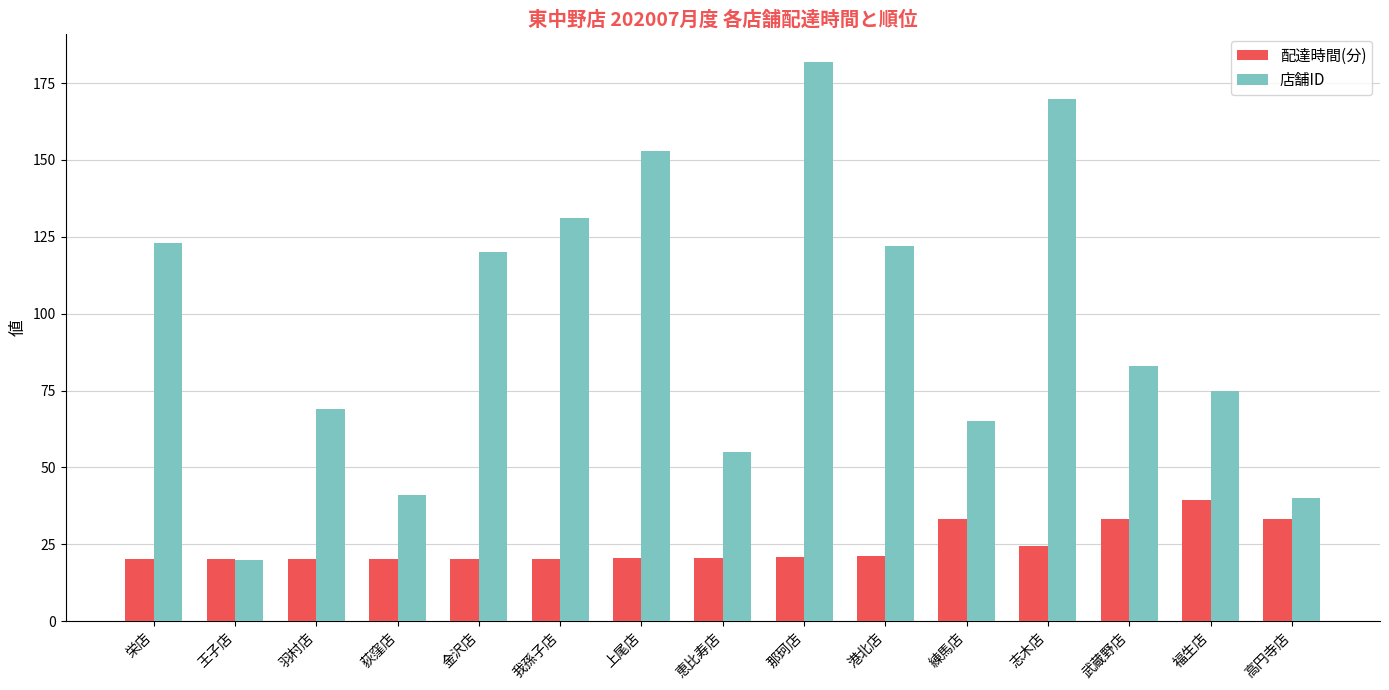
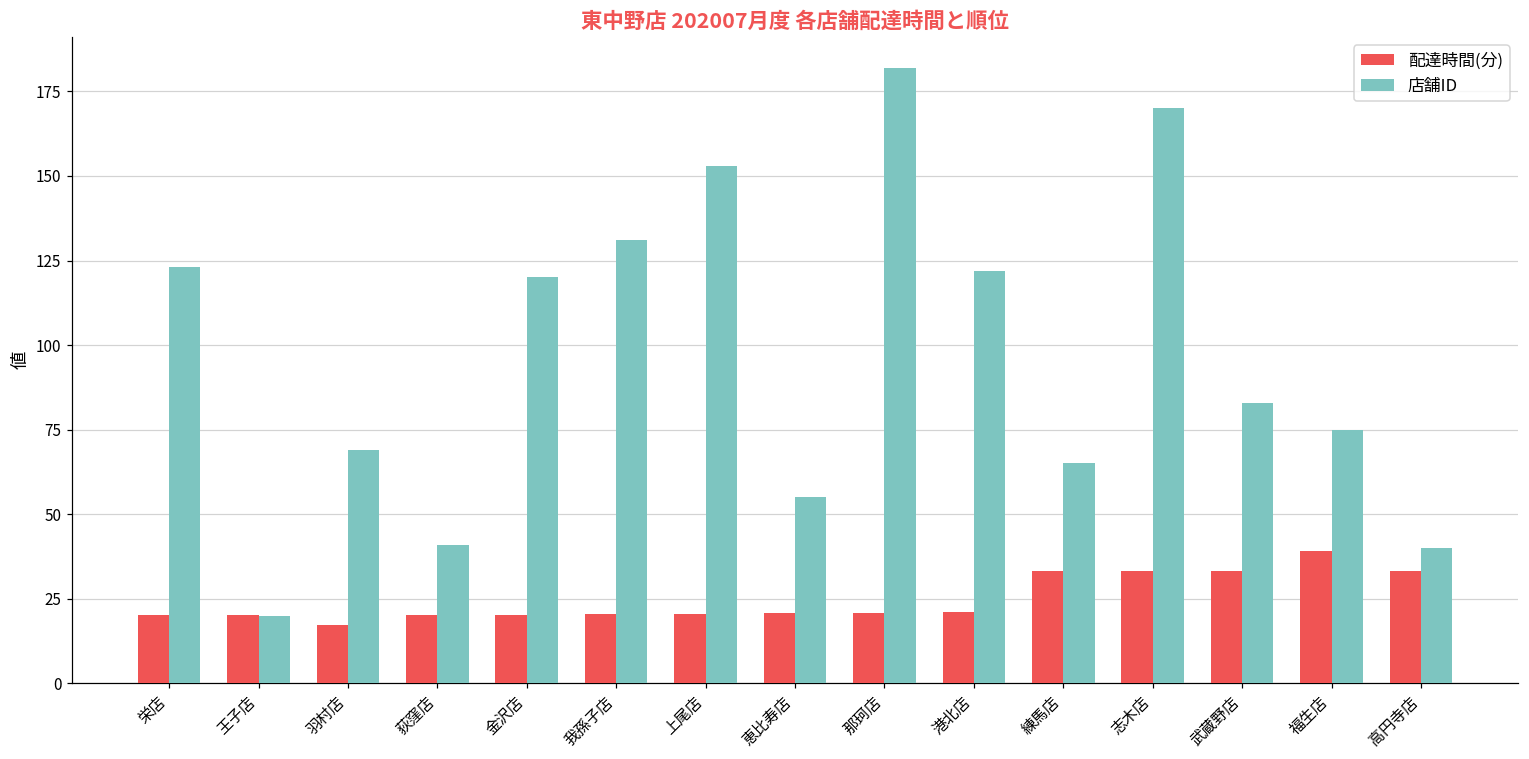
配達時間(分), 羽村店: 20 -> 17
配達時間(分), 志木店: 24 -> 33
